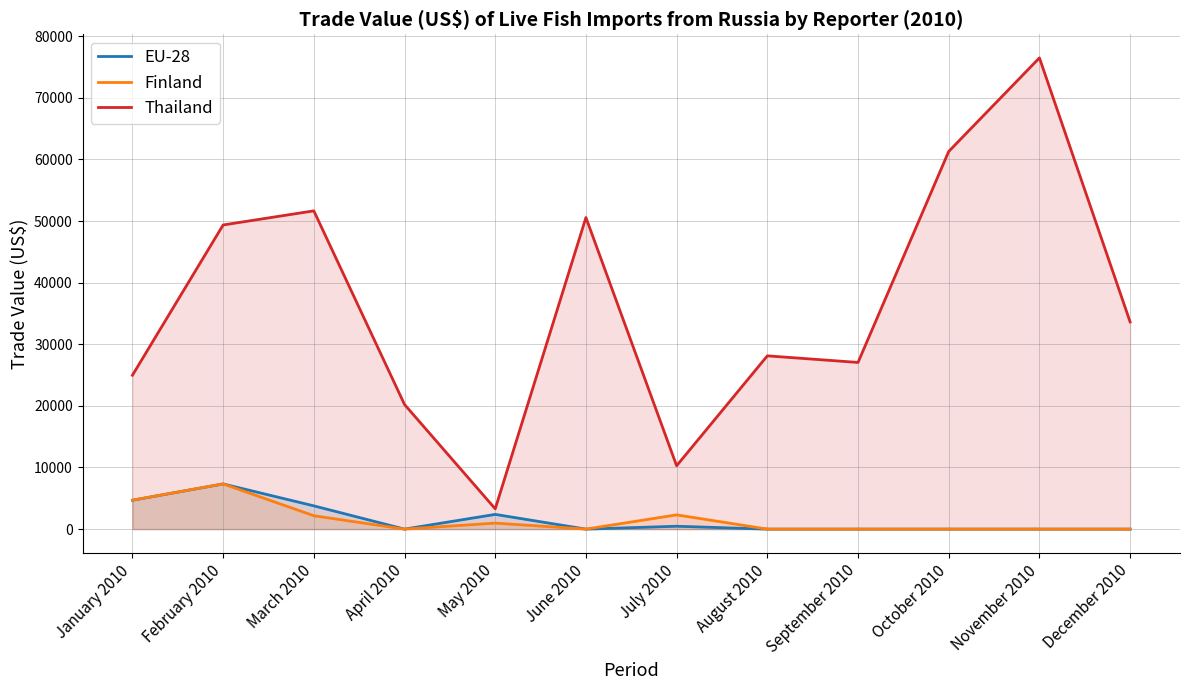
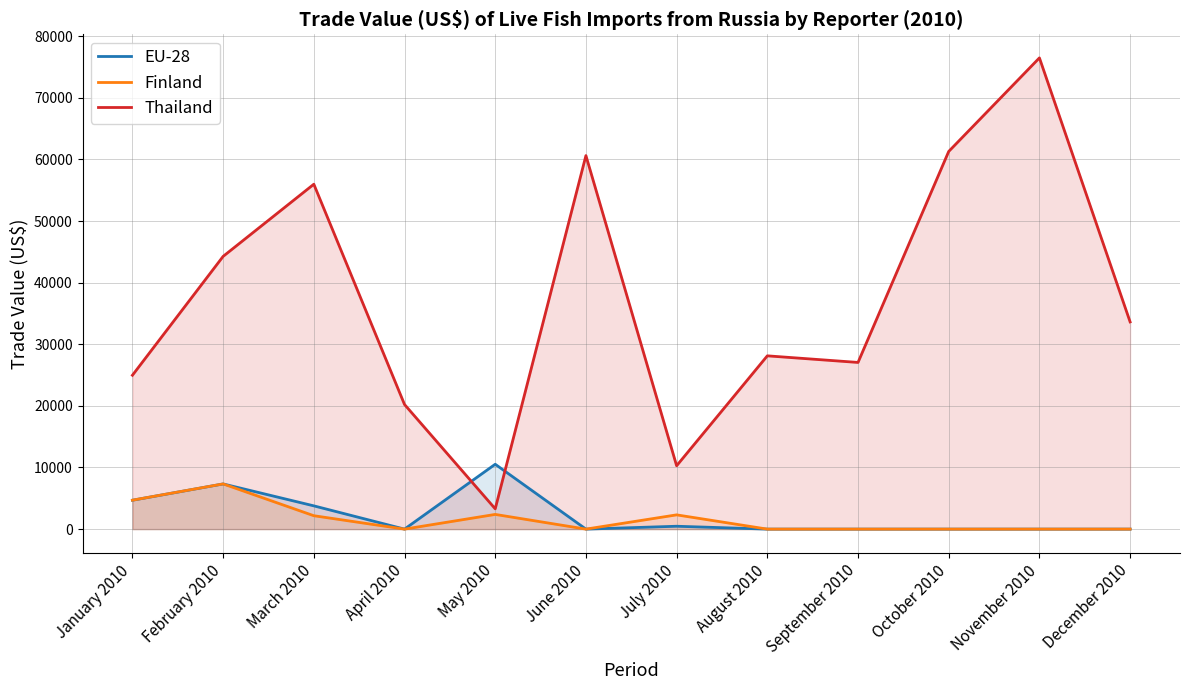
Thailand, February 2010: 49000 -> 44000
Thailand, March 2010: 52000 -> 56000
EU-28, May 2010: 2000 -> 11000
Finland, May 2010: 1000 -> 2000
Thailand, June 2010: 51000 -> 61000
